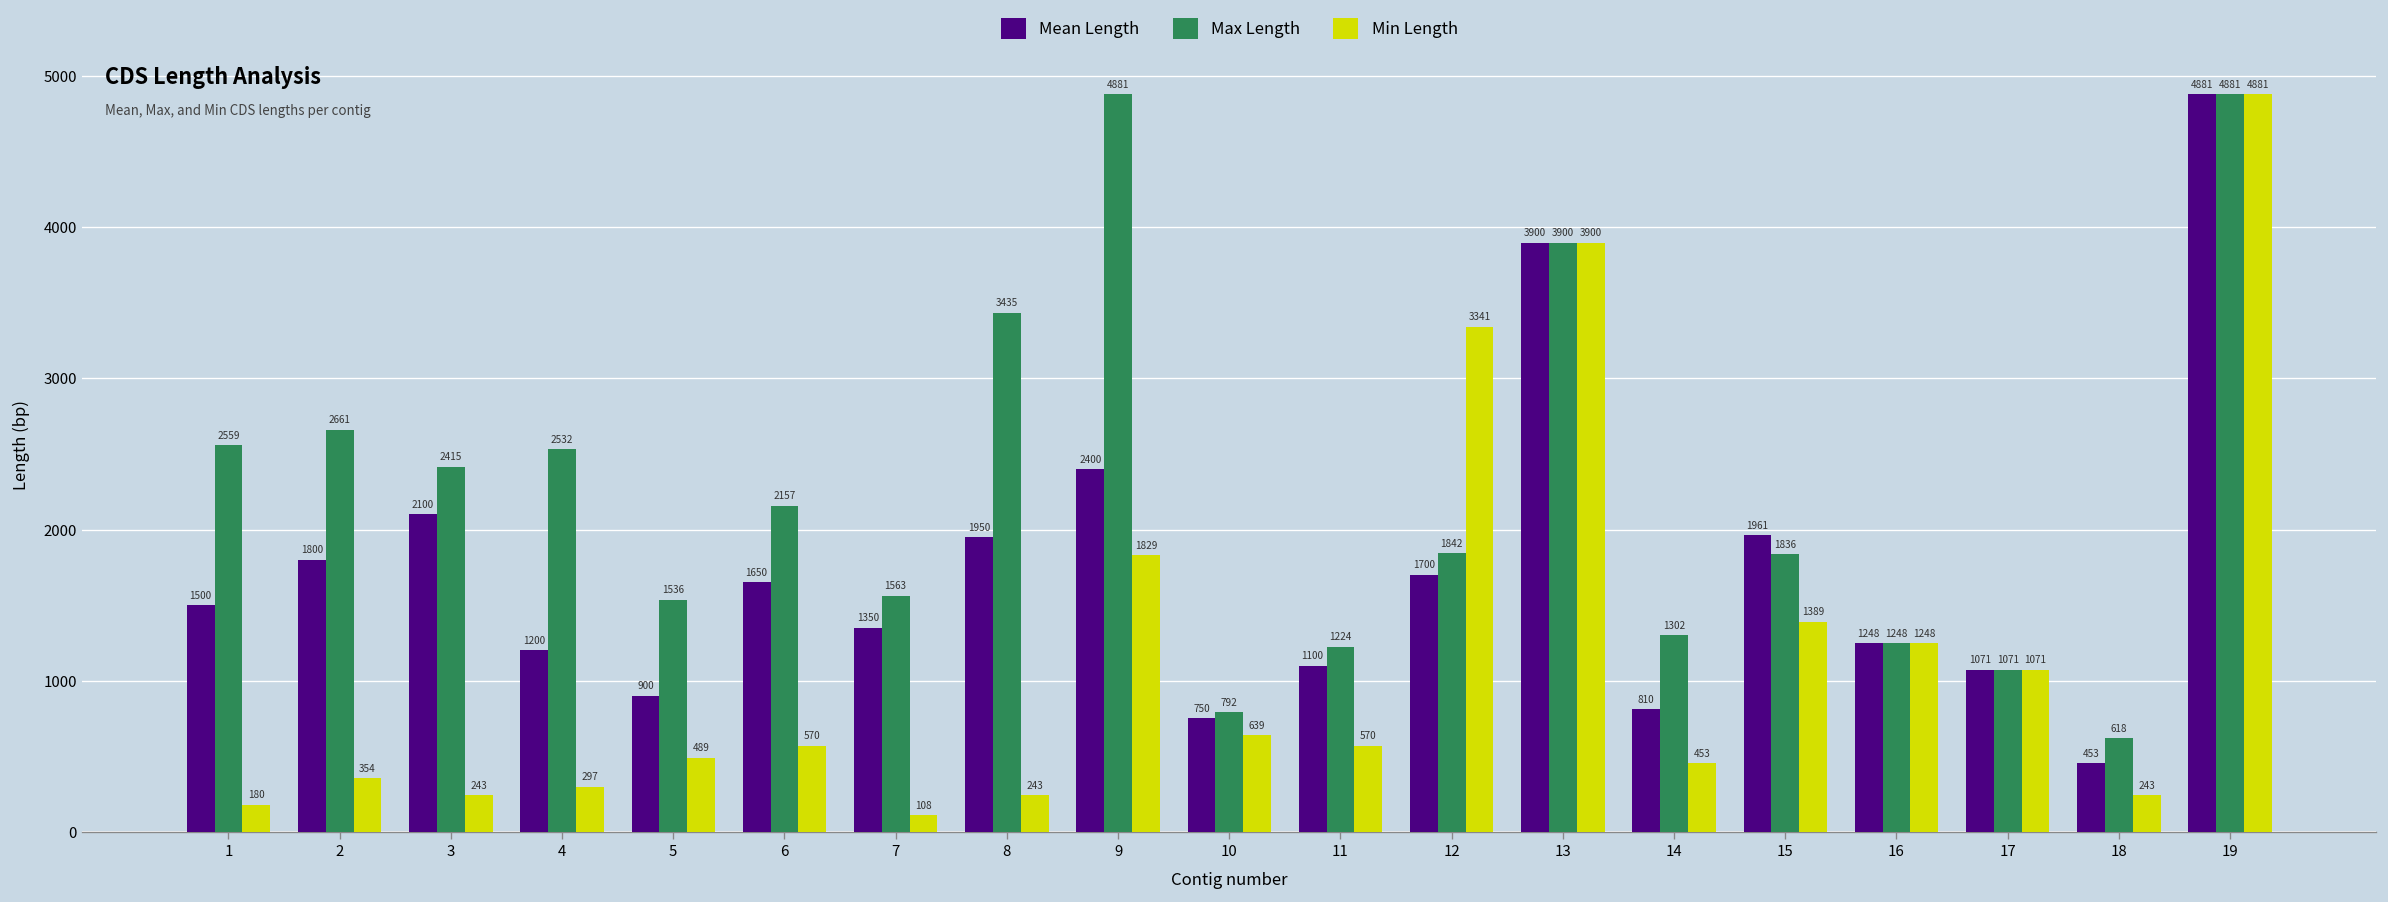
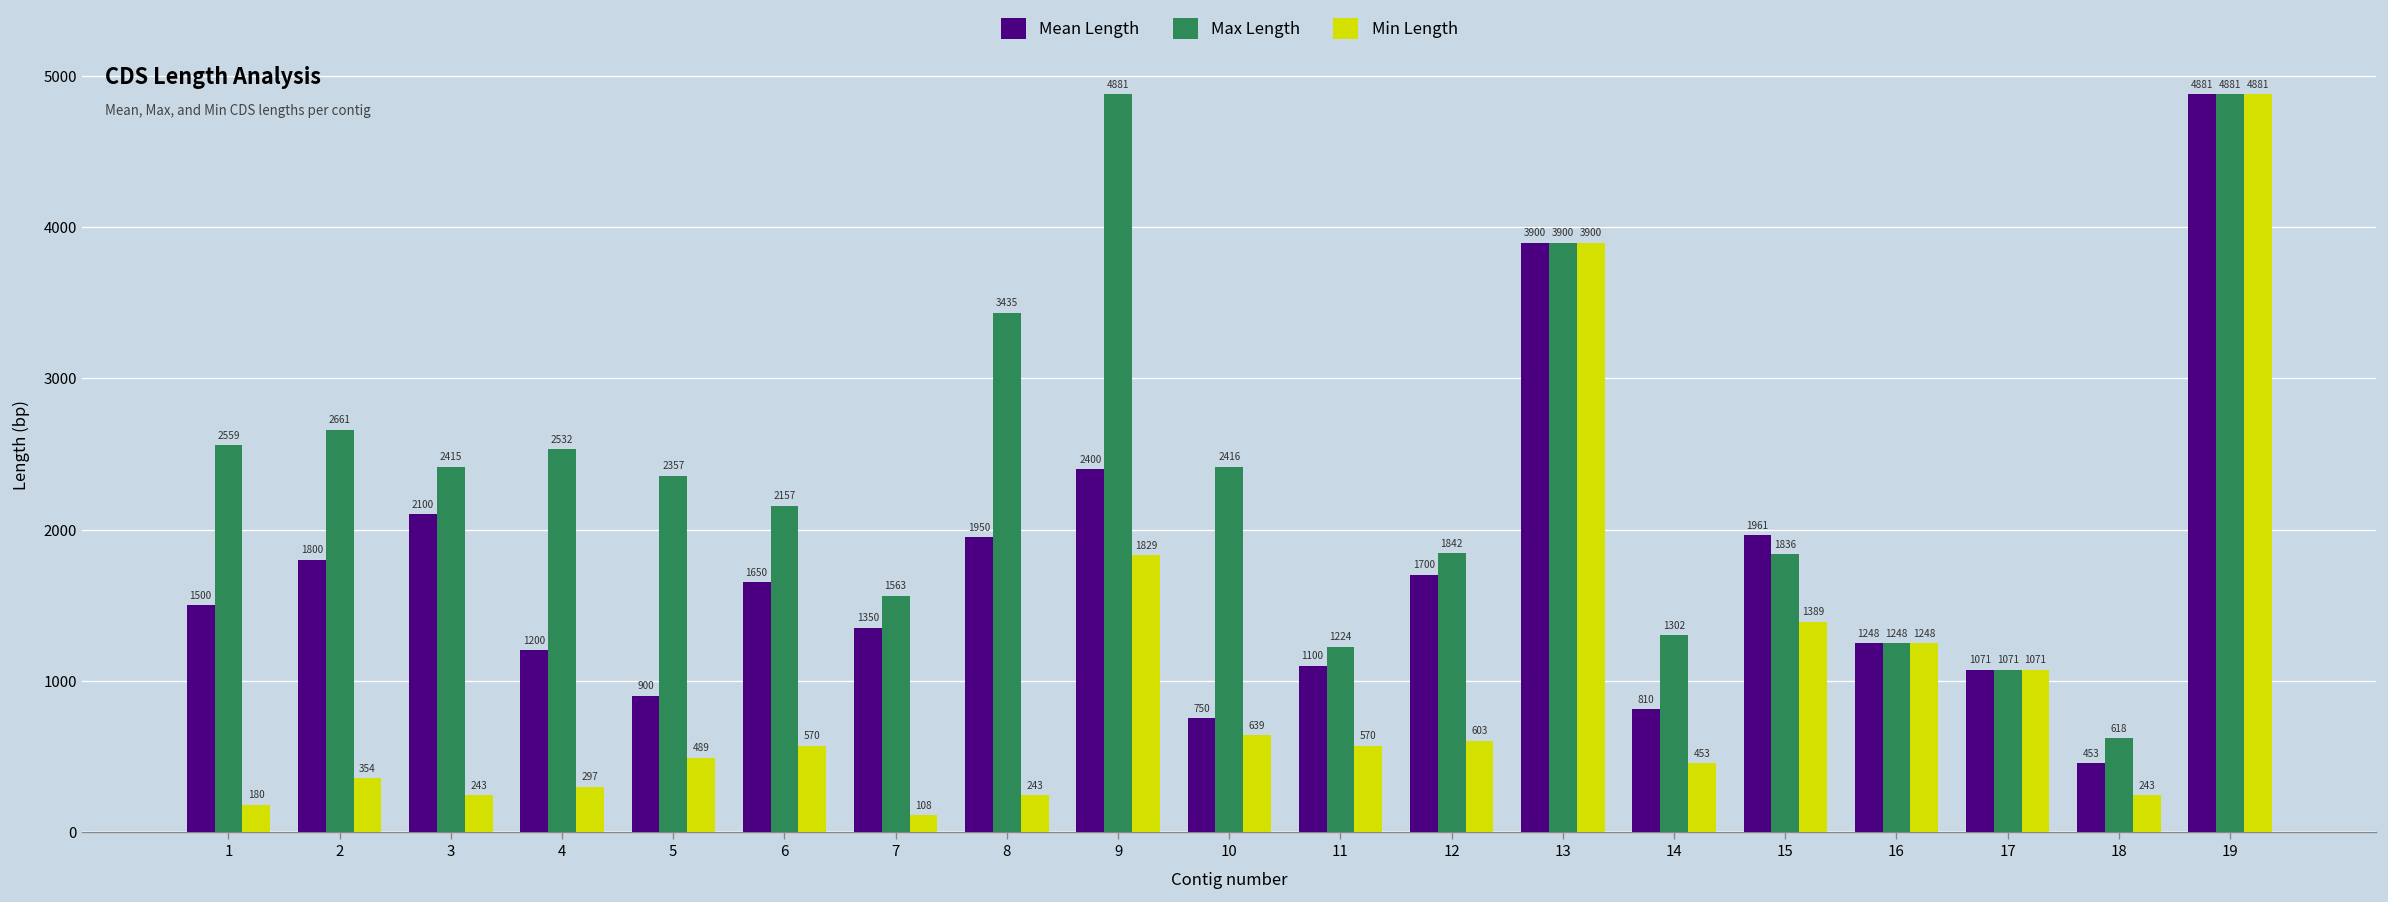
Max Length, 5: 1536 -> 2357
Max Length, 10: 792 -> 2416
Min Length, 12: 3341 -> 603
